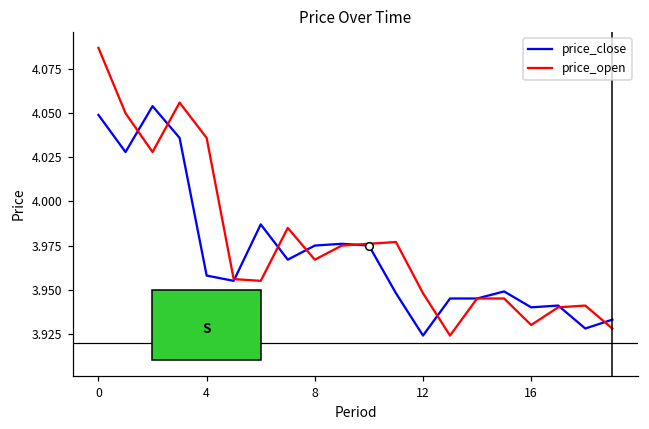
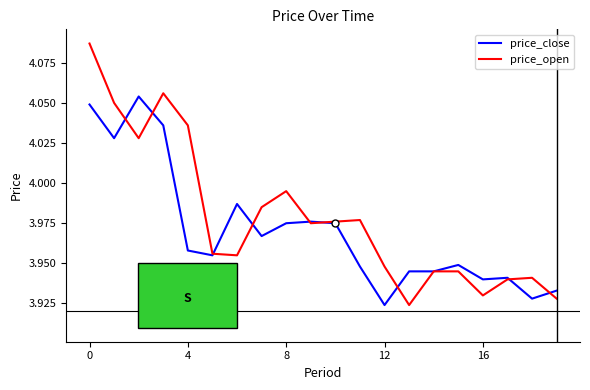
price_open, 8: 3.967 -> 3.995
